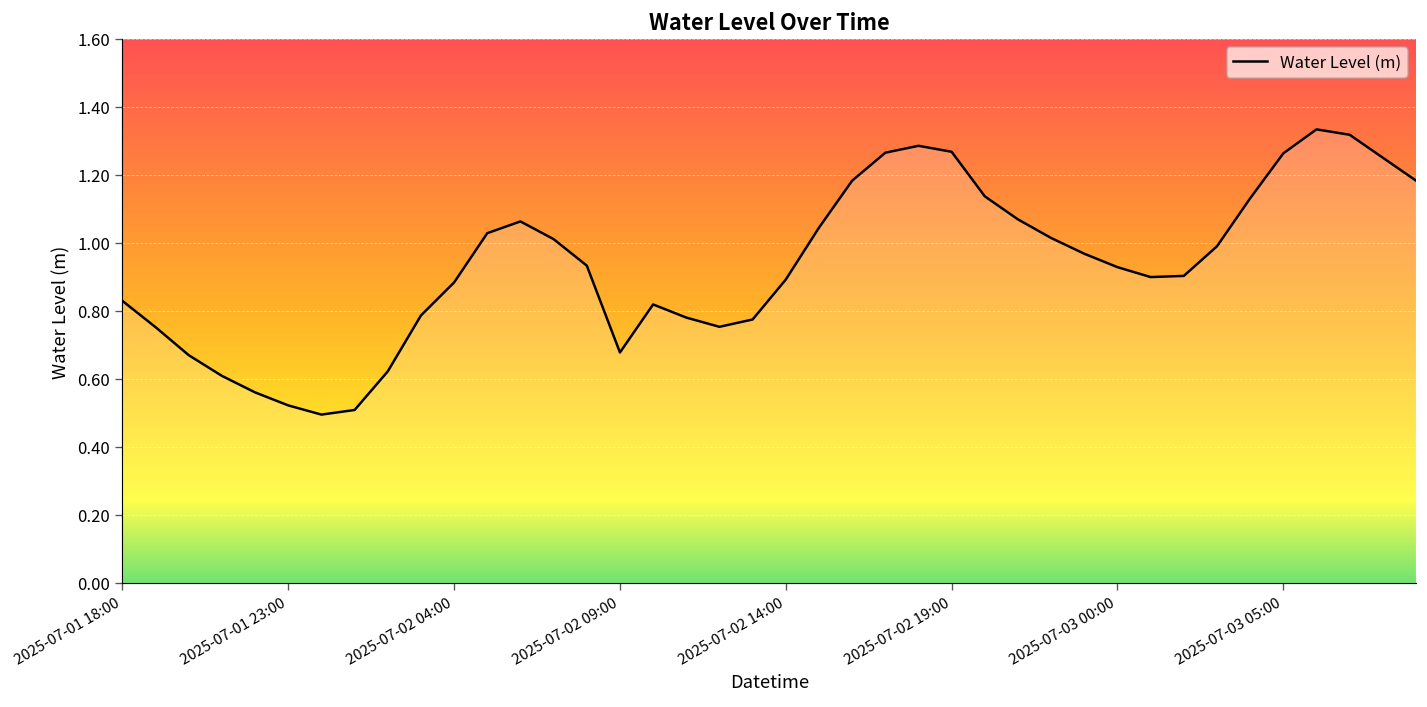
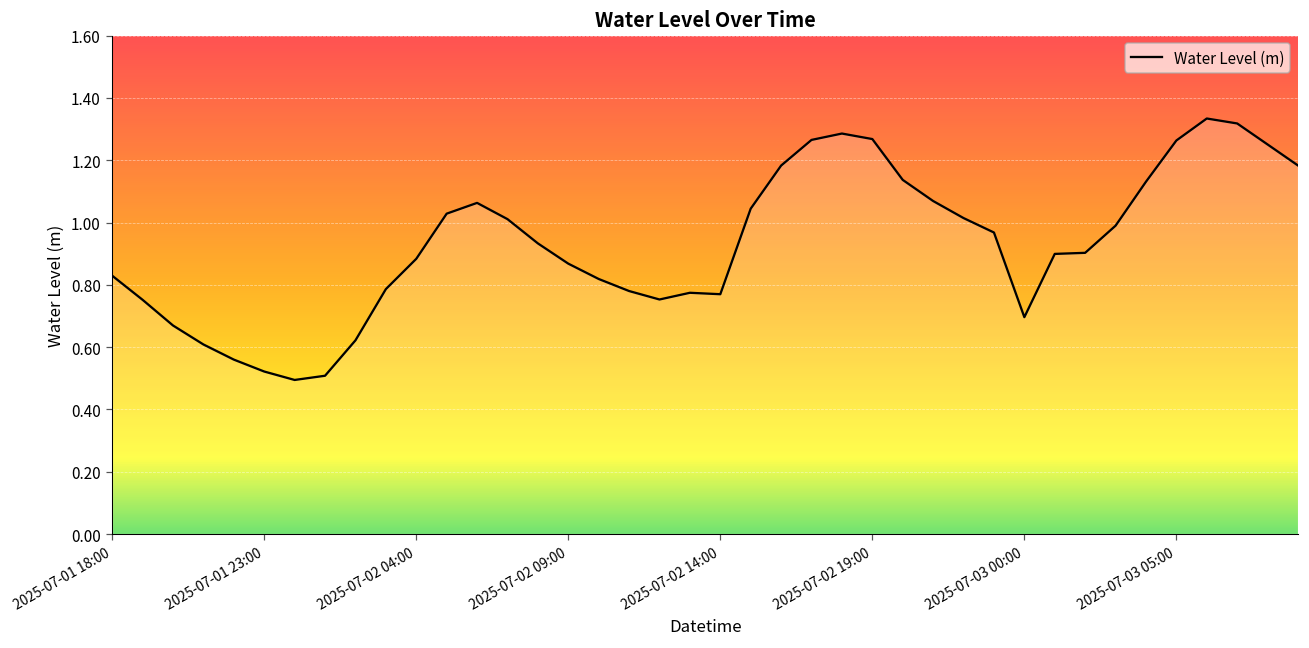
2025-07-02 09:00: 0.68 -> 0.87
2025-07-02 14:00: 0.89 -> 0.77
2025-07-03 00:00: 0.93 -> 0.70
